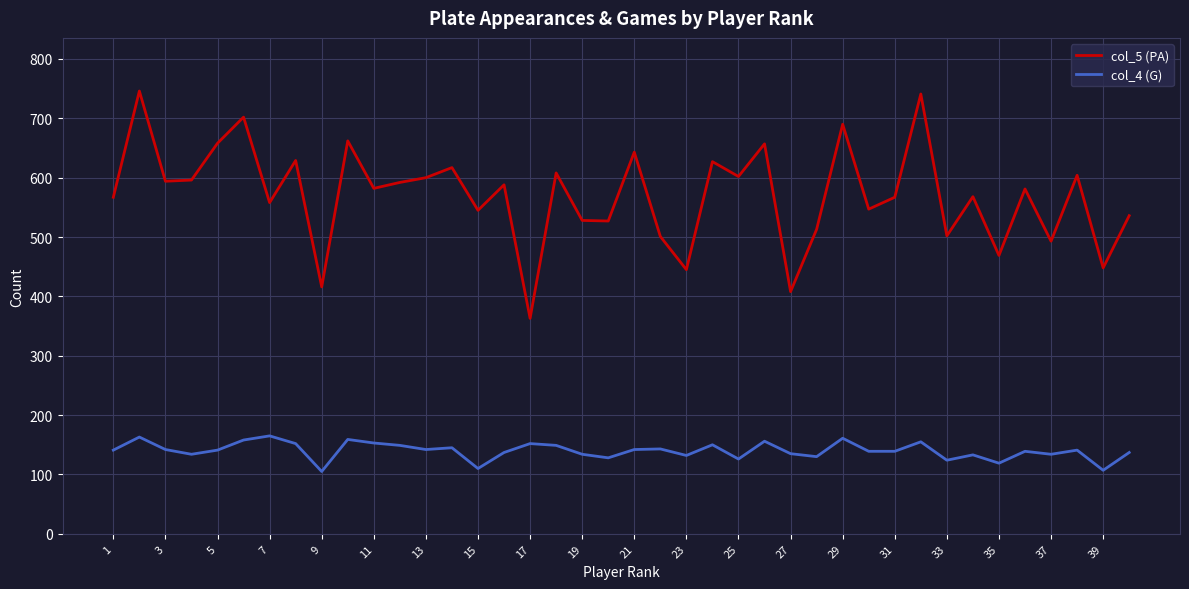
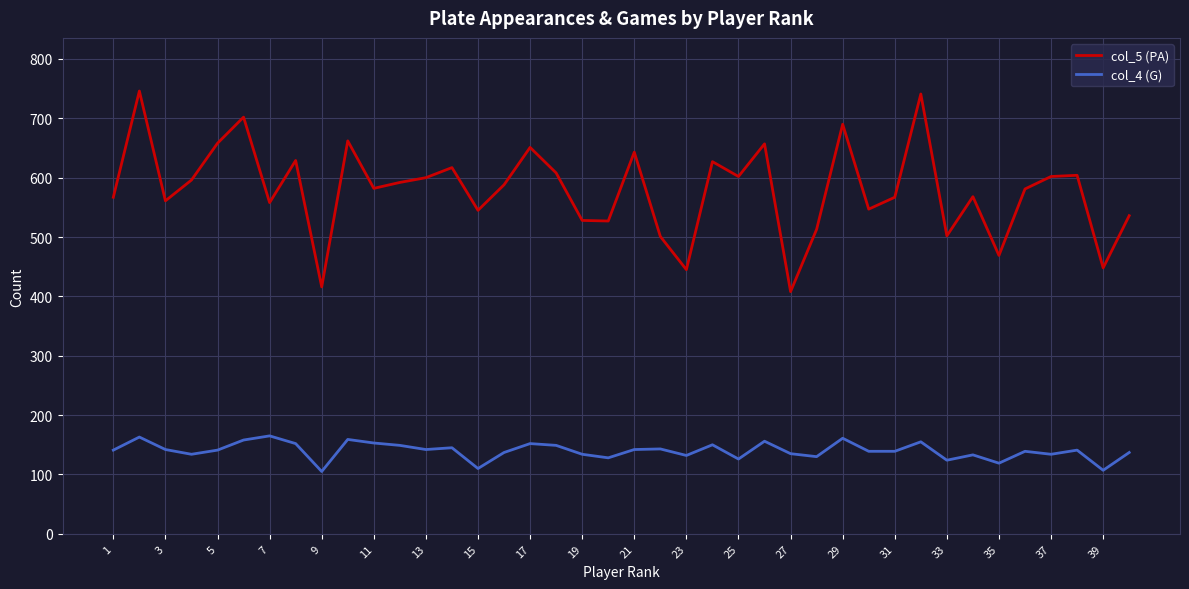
col_5 (PA), 3: 590 -> 560
col_5 (PA), 17: 360 -> 650
col_5 (PA), 37: 490 -> 600
